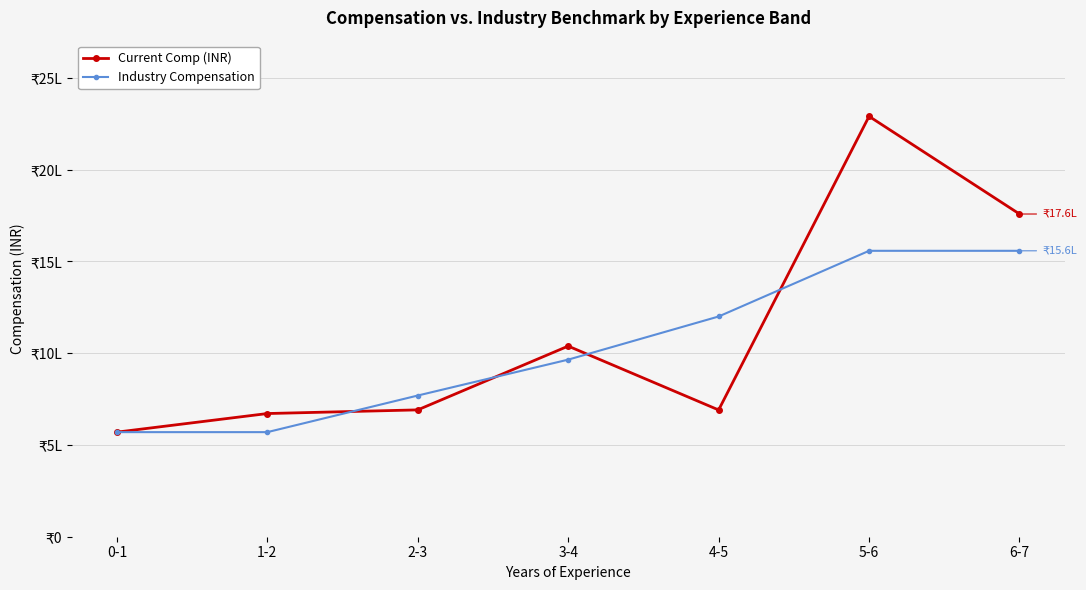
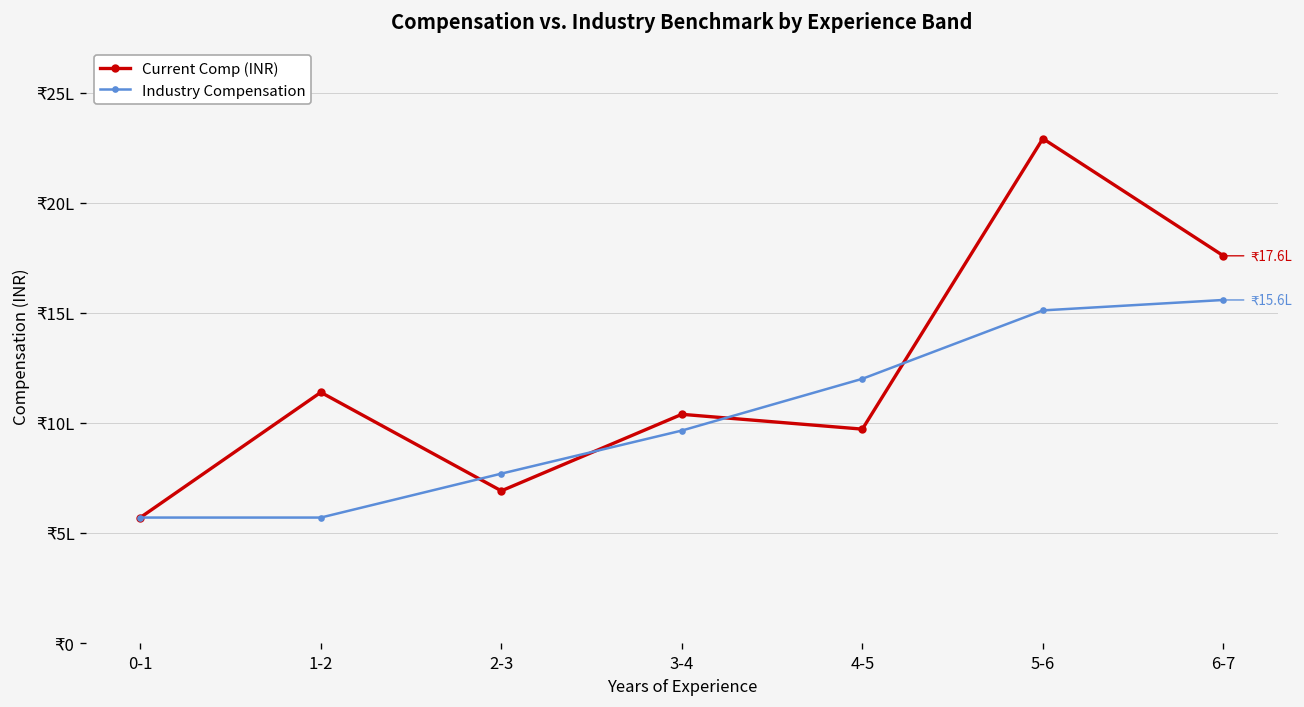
Current Comp (INR), 1-2: ₹6.7L -> ₹11.4L
Current Comp (INR), 4-5: ₹6.9L -> ₹9.7L
Industry Compensation, 5-6: ₹15.6L -> ₹15.1L
